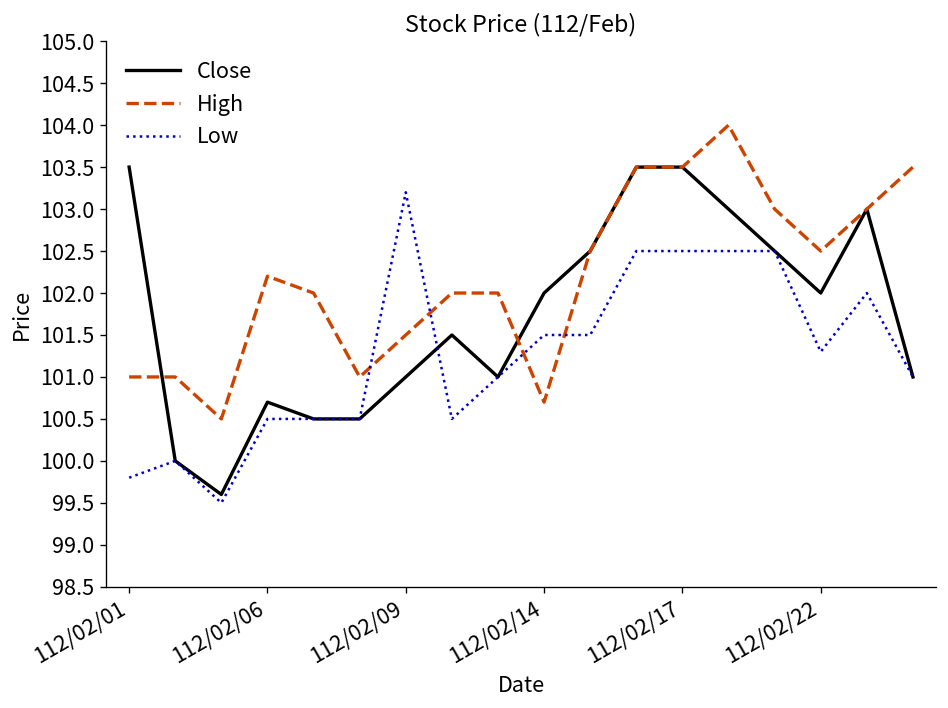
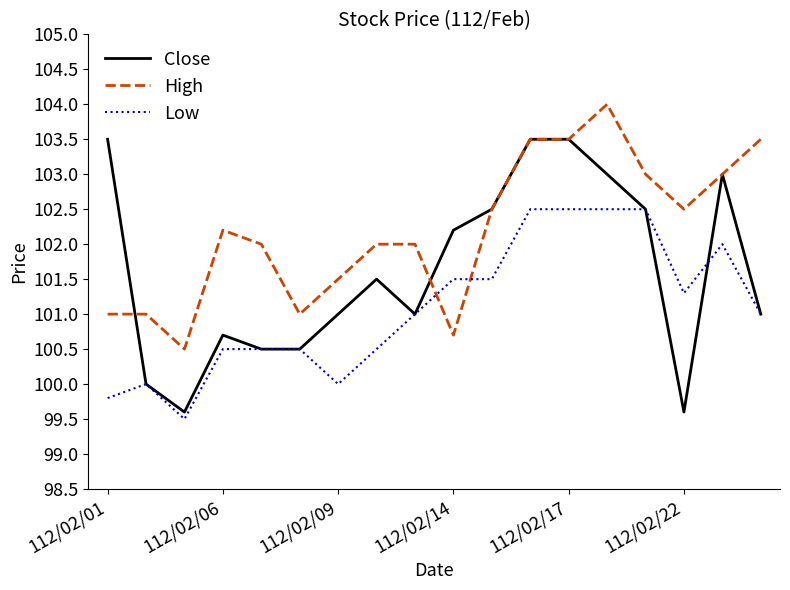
Low, 112/02/09: 103.2 -> 100.0
Close, 112/02/14: 102.0 -> 102.2
Close, 112/02/22: 102.0 -> 99.6
